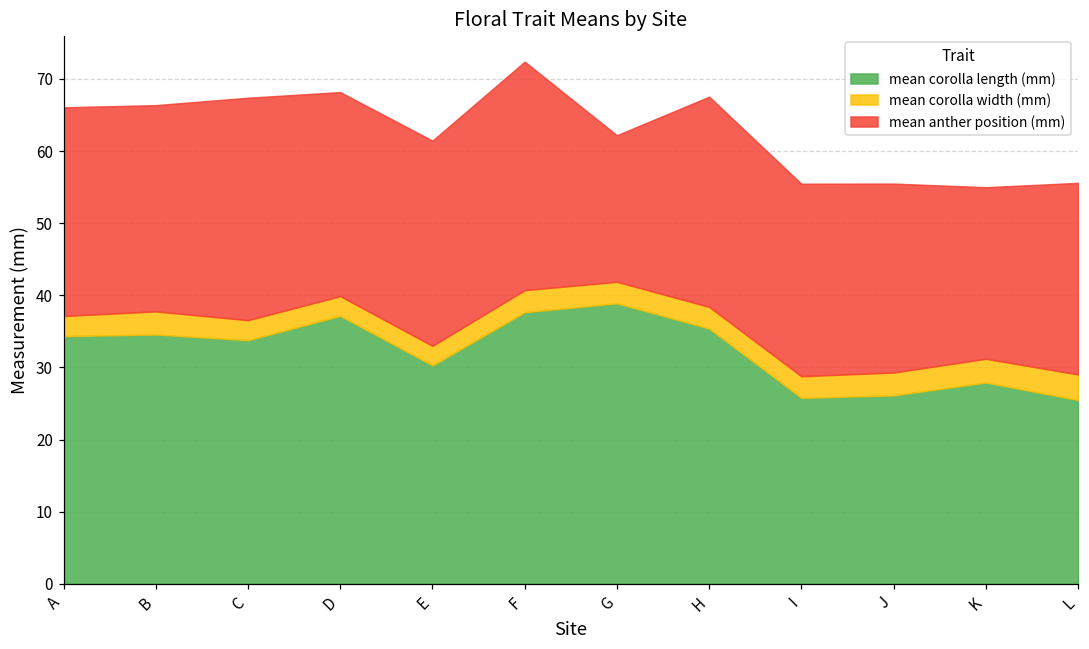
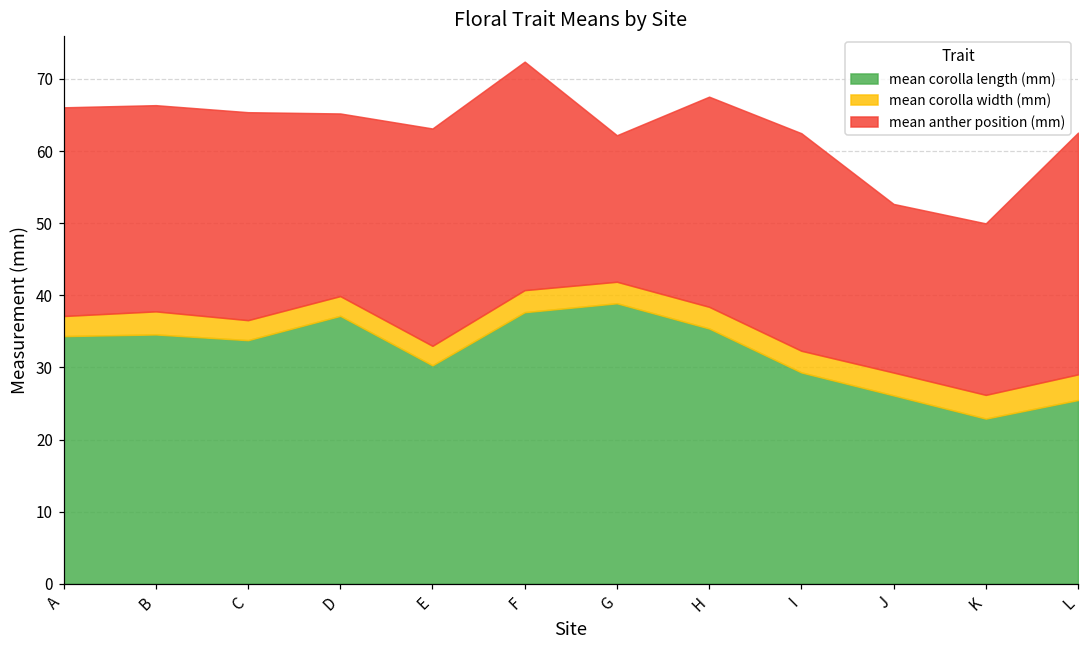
mean anther position (mm), C: 31 -> 29
mean anther position (mm), D: 28 -> 25
mean anther position (mm), E: 28 -> 30
mean corolla length (mm), I: 26 -> 29
mean anther position (mm), I: 27 -> 30
mean anther position (mm), J: 26 -> 23
mean corolla length (mm), K: 28 -> 23
mean anther position (mm), L: 27 -> 34
